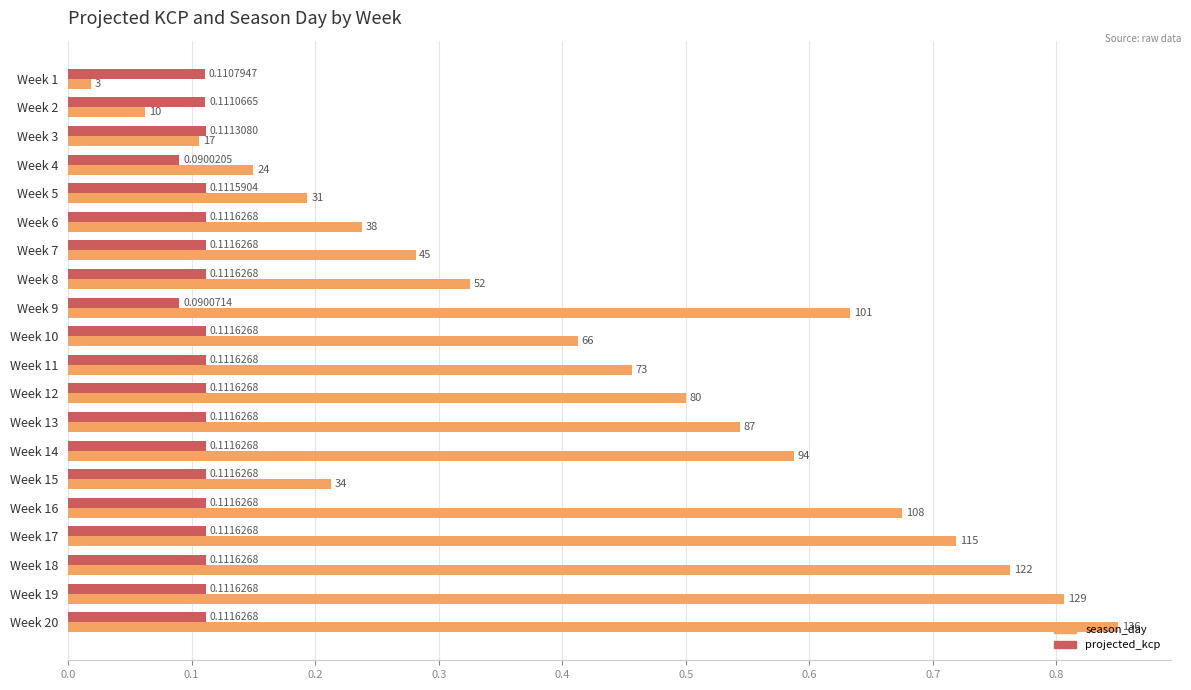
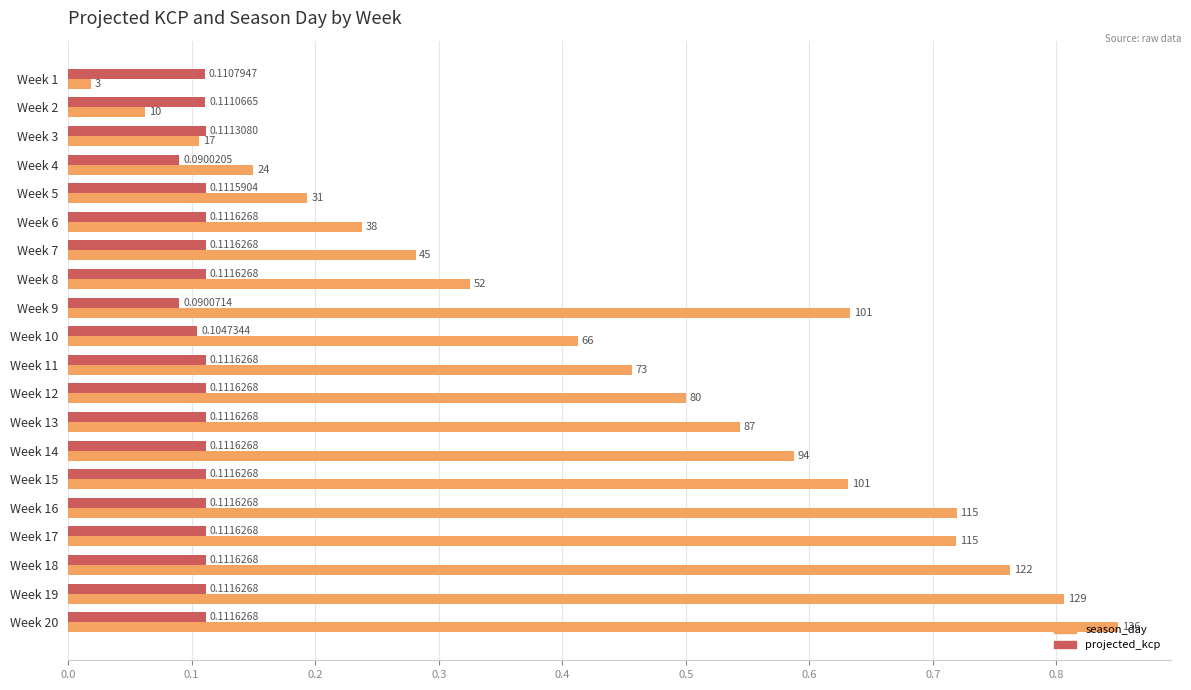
projected_kcp, Week 10: 0.1116268 -> 0.1047344
season_day, Week 15: 34 -> 101
season_day, Week 16: 108 -> 115
